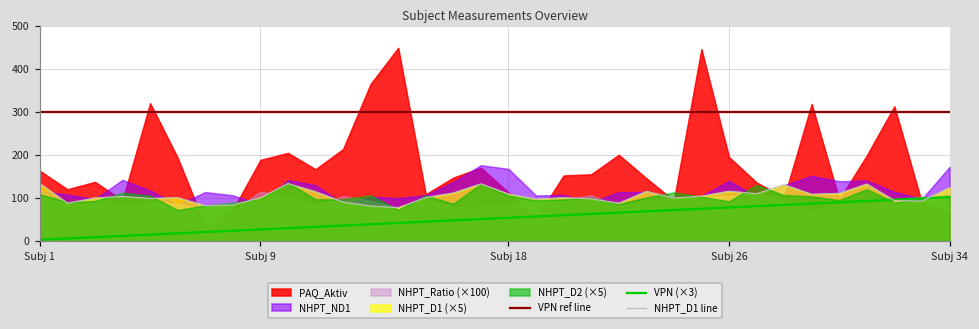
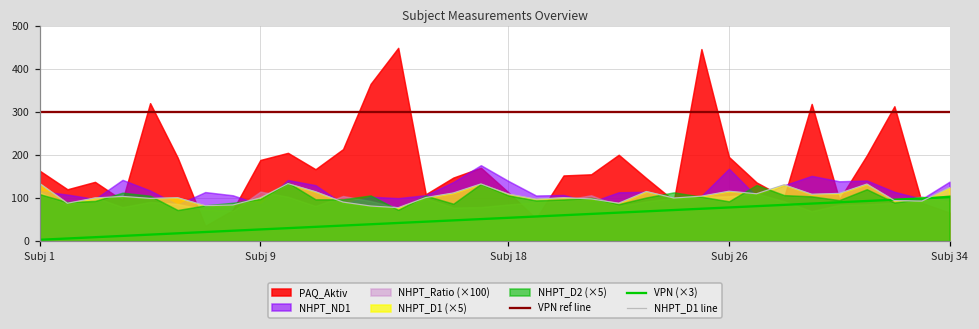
NHPT_ND1, Subj 18: 170 -> 140
NHPT_ND1, Subj 26: 140 -> 170
NHPT_ND1, Subj 34: 170 -> 140
